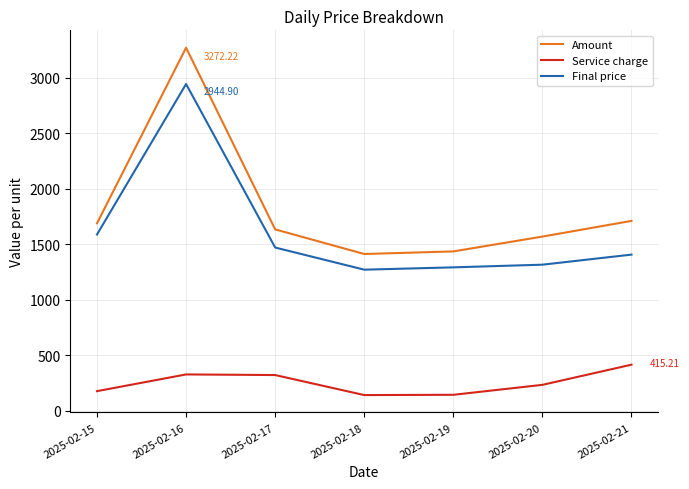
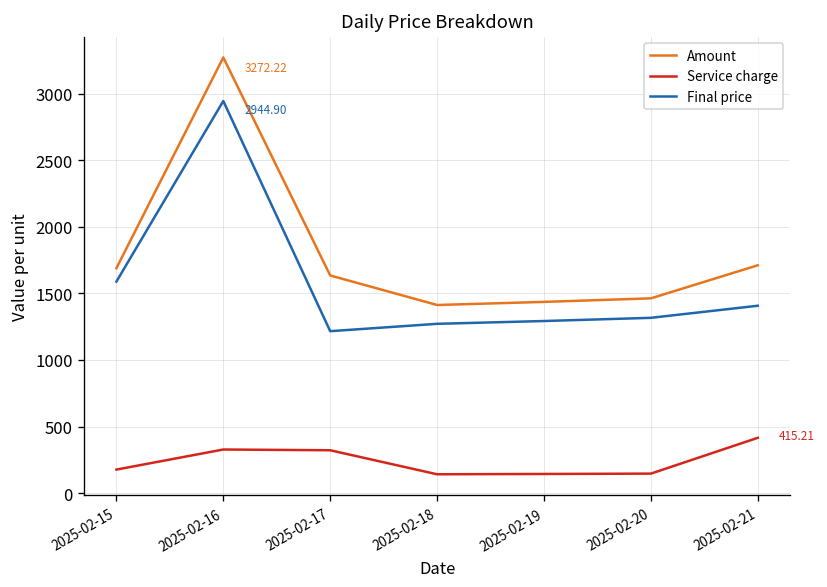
Final price, 2025-02-17: 1470 -> 1220
Amount, 2025-02-20: 1570 -> 1460
Service charge, 2025-02-20: 230 -> 150
